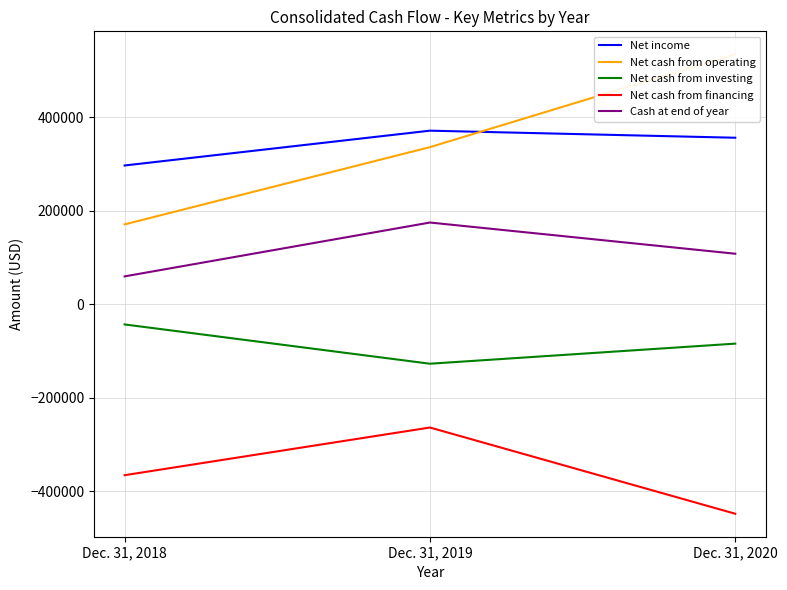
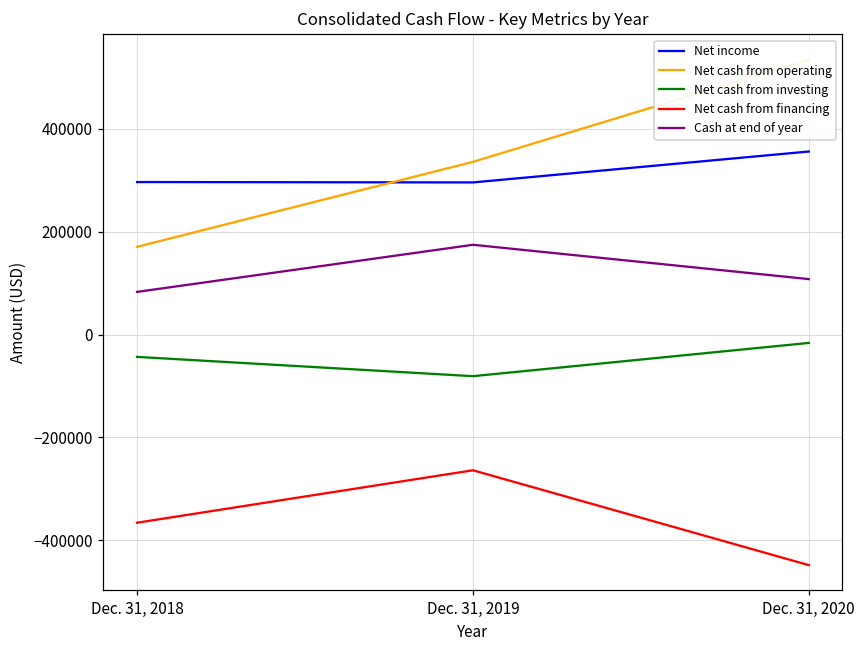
Cash at end of year, Dec. 31, 2018: 60000 -> 80000
Net income, Dec. 31, 2019: 370000 -> 300000
Net cash from investing, Dec. 31, 2019: -130000 -> -80000
Net cash from investing, Dec. 31, 2020: -80000 -> -20000
